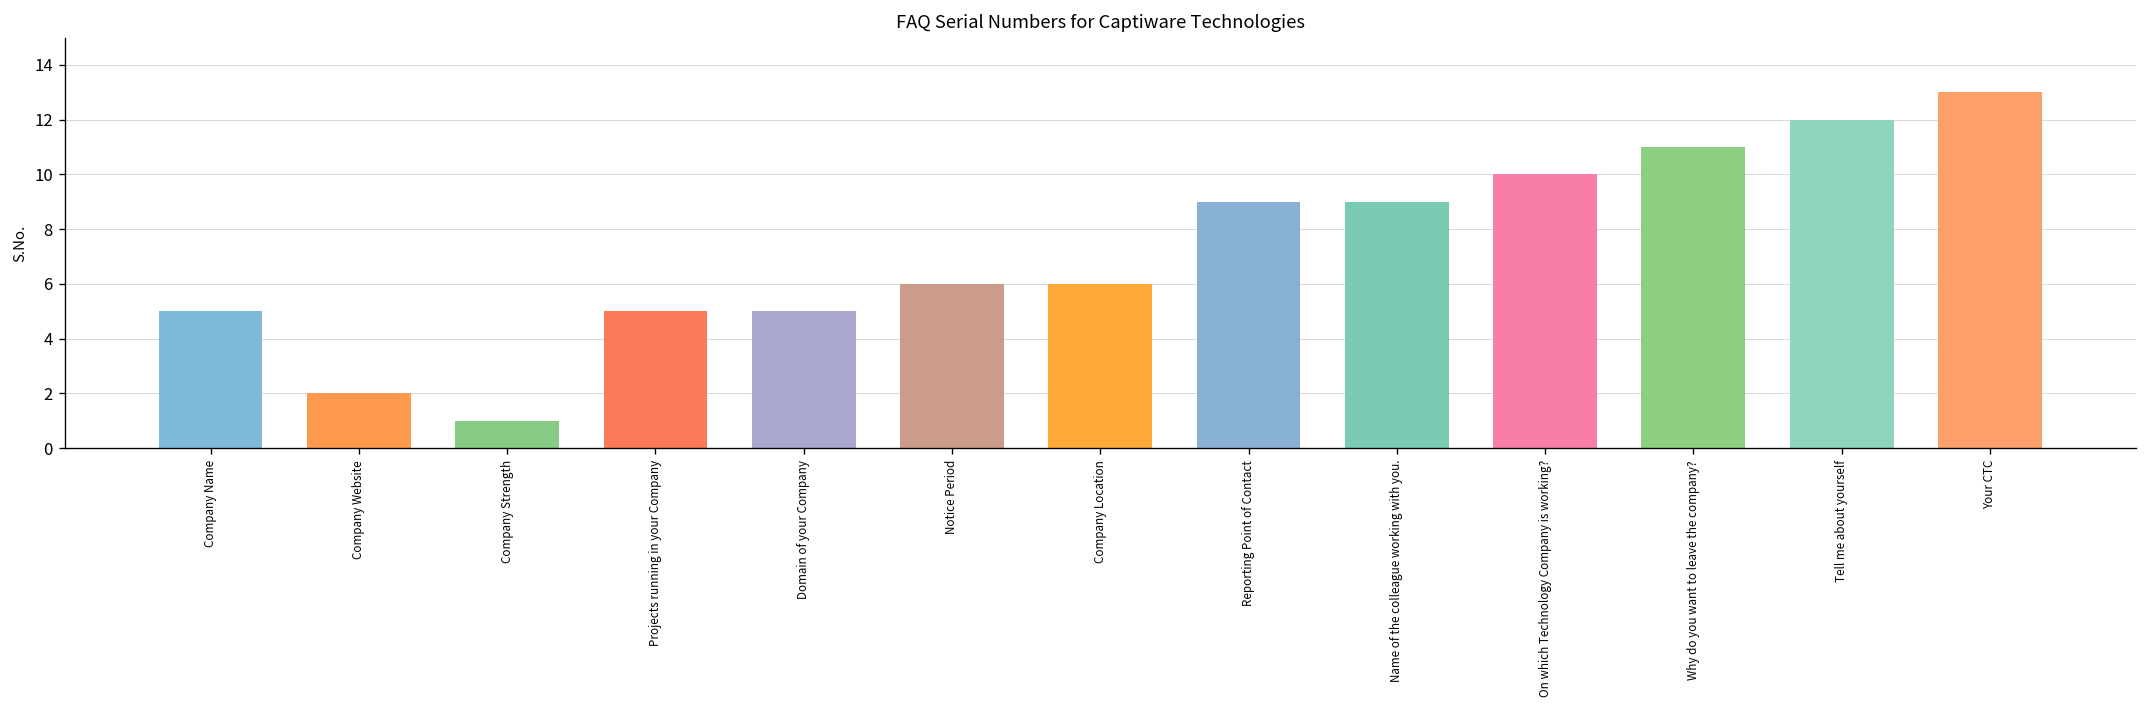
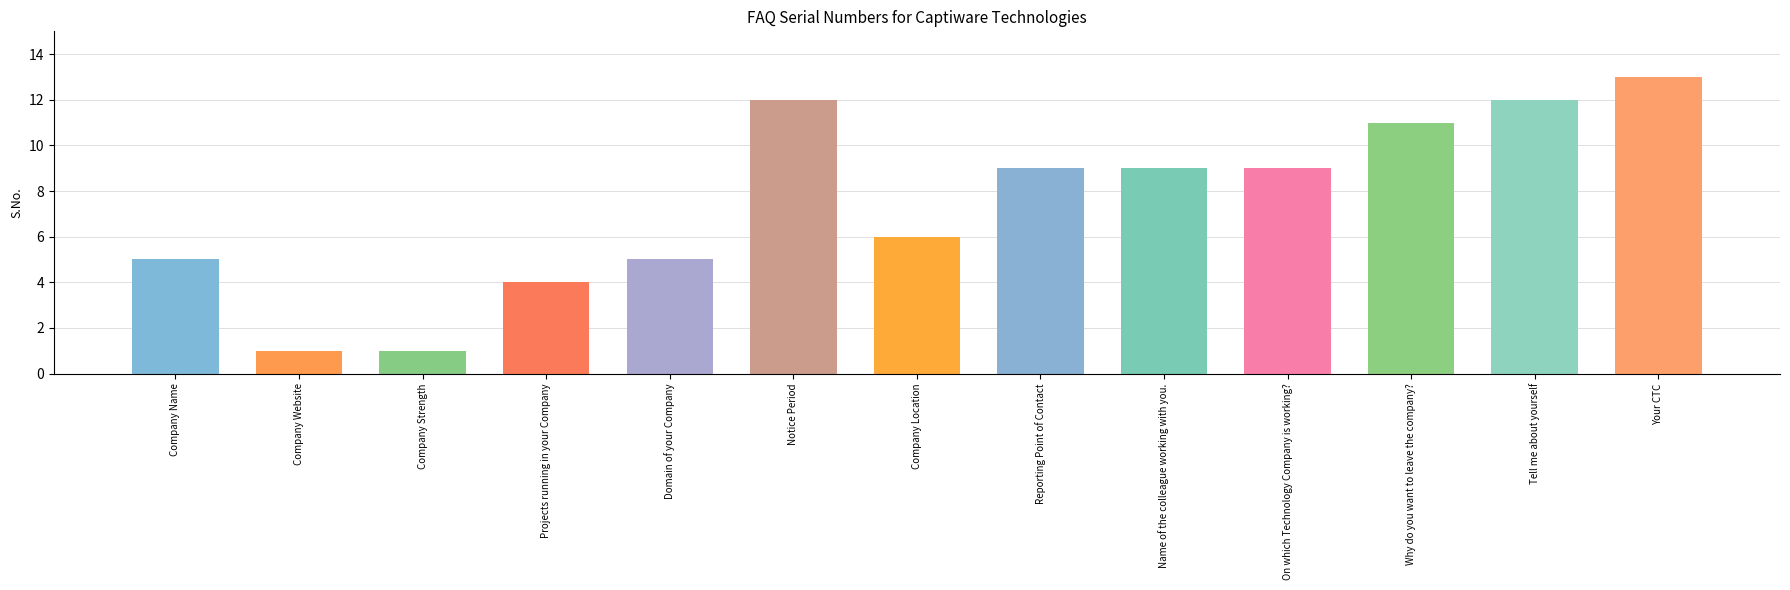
Company Website: 2 -> 1
Projects running in your Company: 5 -> 4
Notice Period: 6 -> 12
On which Technology Company is working?: 10 -> 9
